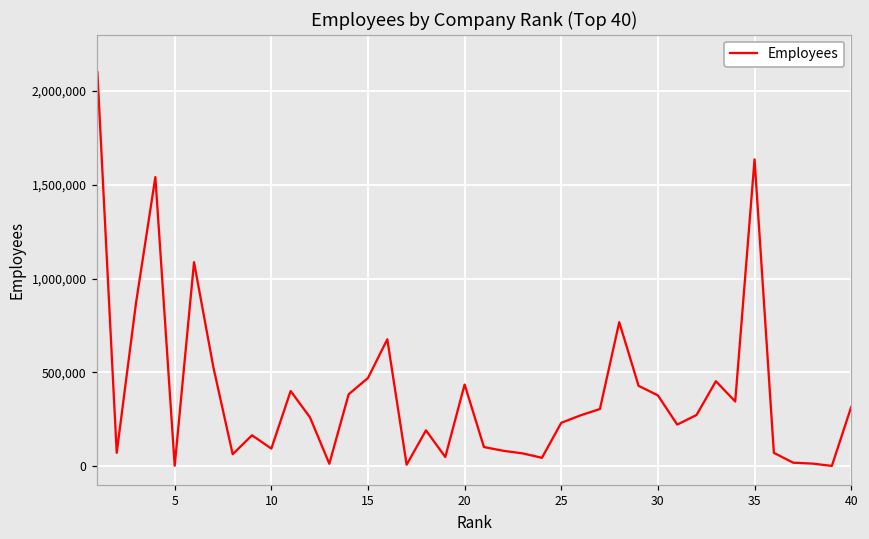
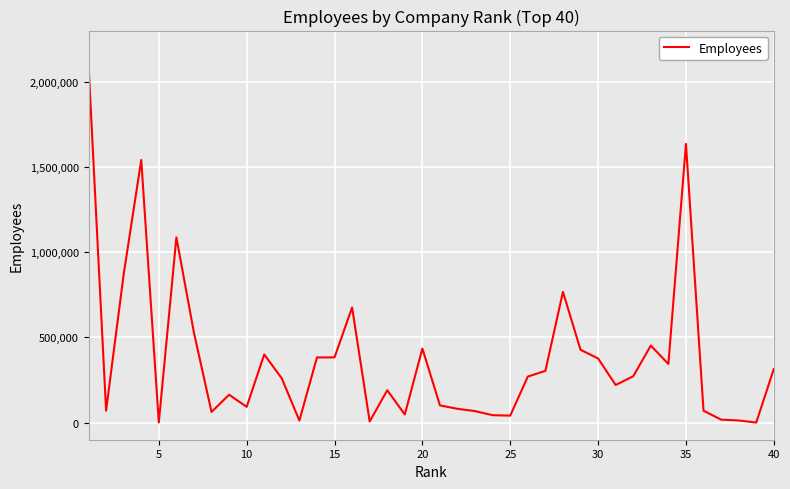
15: 470,000 -> 380,000
25: 230,000 -> 40,000
